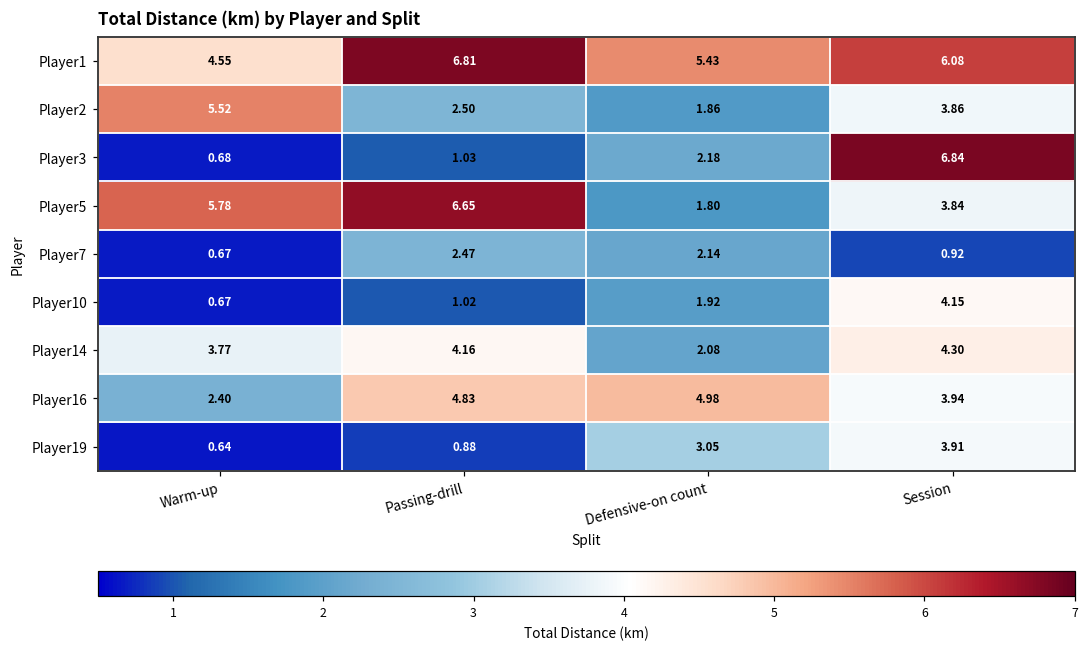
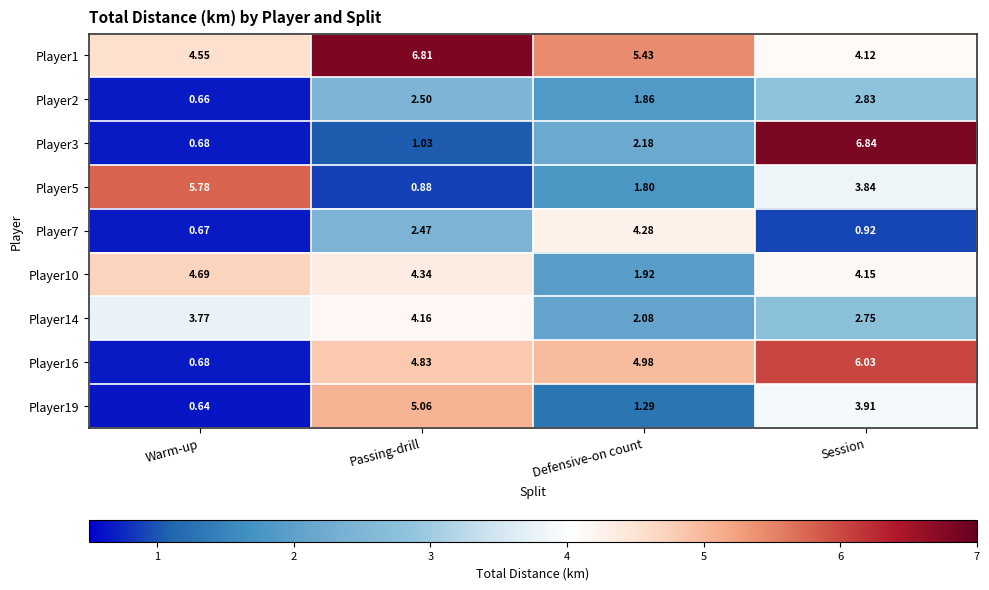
Player1, Session: 6.08 -> 4.12
Player2, Warm-up: 5.52 -> 0.66
Player2, Session: 3.86 -> 2.83
Player5, Passing-drill: 6.65 -> 0.88
Player7, Defensive-on count: 2.14 -> 4.28
Player10, Warm-up: 0.67 -> 4.69
Player10, Passing-drill: 1.02 -> 4.34
Player14, Session: 4.30 -> 2.75
Player16, Warm-up: 2.40 -> 0.68
Player16, Session: 3.94 -> 6.03
Player19, Passing-drill: 0.88 -> 5.06
Player19, Defensive-on count: 3.05 -> 1.29
